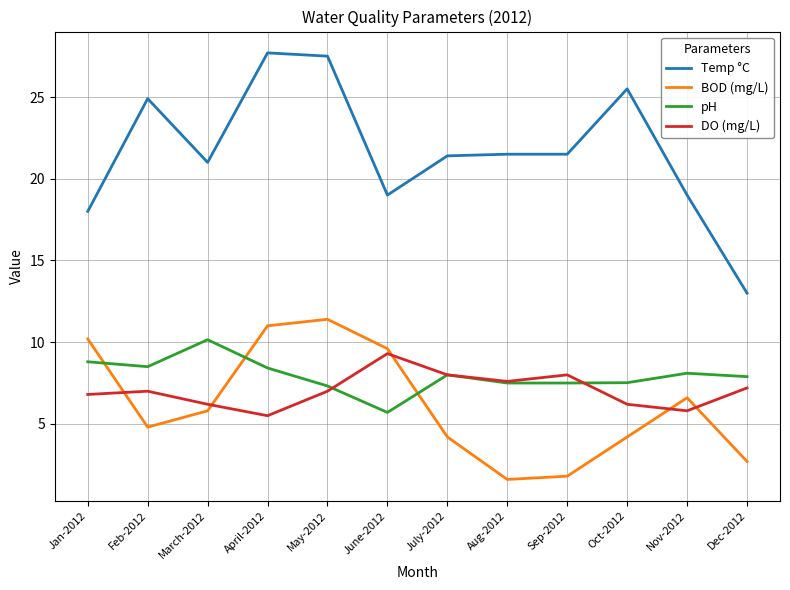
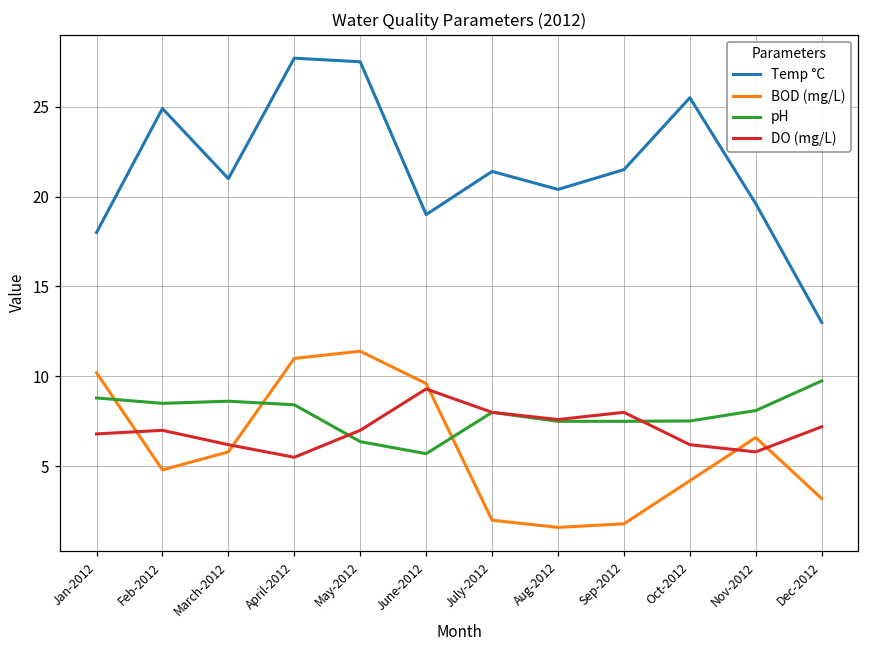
pH, March-2012: 10.2 -> 8.6
pH, May-2012: 7.3 -> 6.4
BOD (mg/L), July-2012: 4.2 -> 2.0
Temp °C, Aug-2012: 21.5 -> 20.4
Temp °C, Nov-2012: 19.0 -> 19.6
BOD (mg/L), Dec-2012: 2.7 -> 3.2
pH, Dec-2012: 7.9 -> 9.8
